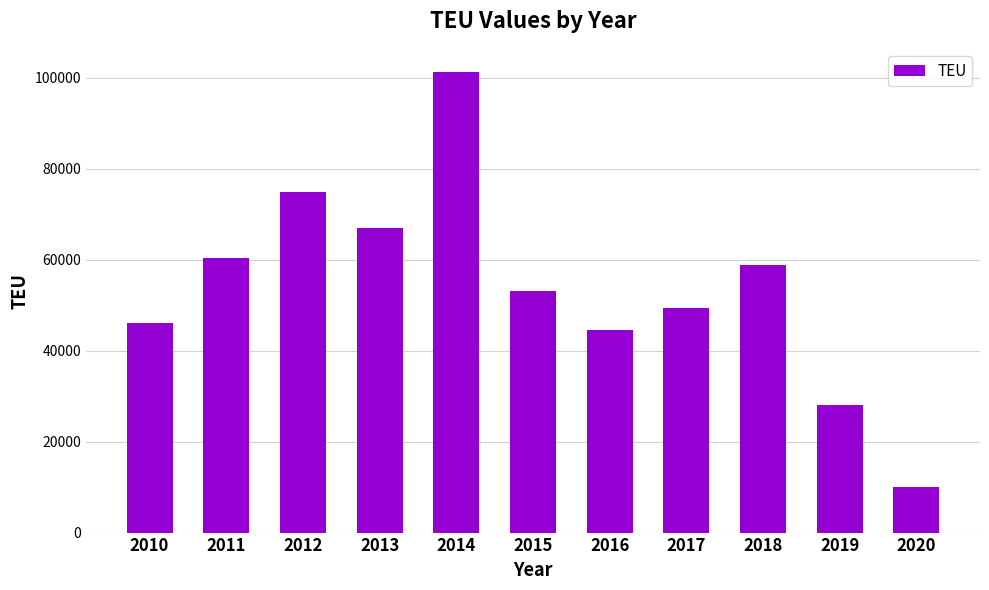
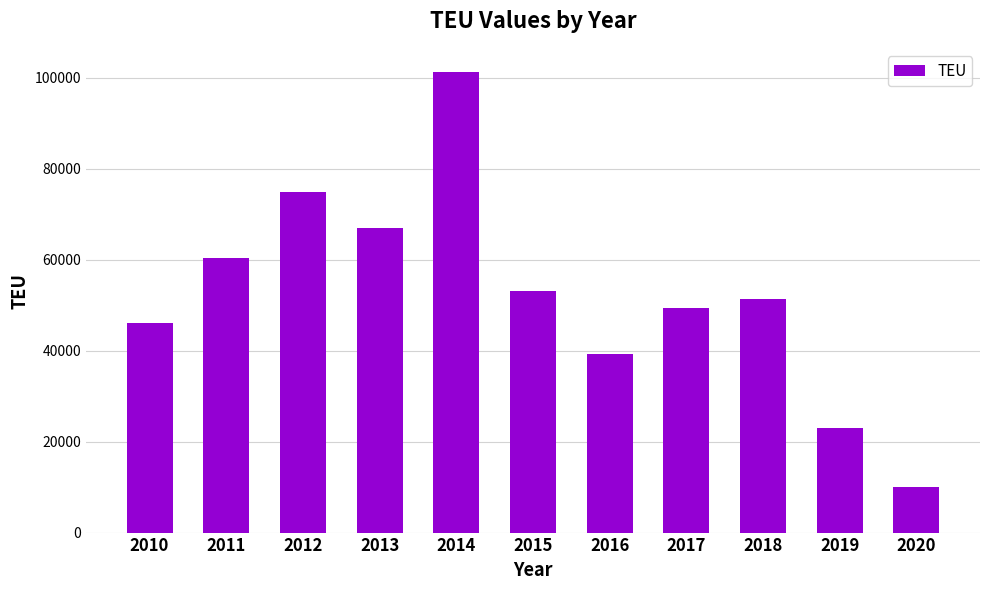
2016: 45000 -> 39000
2018: 59000 -> 51000
2019: 28000 -> 23000
